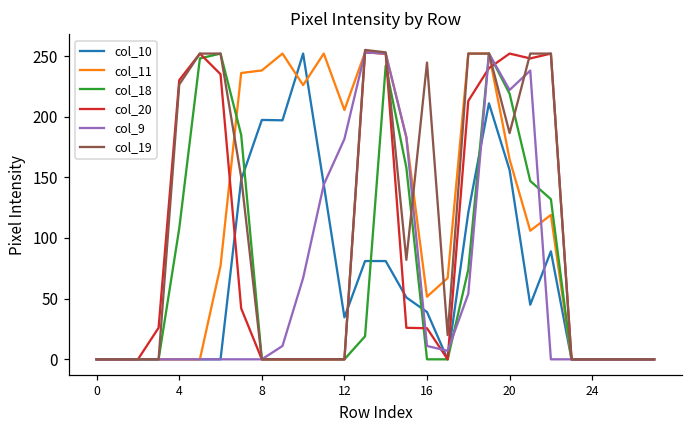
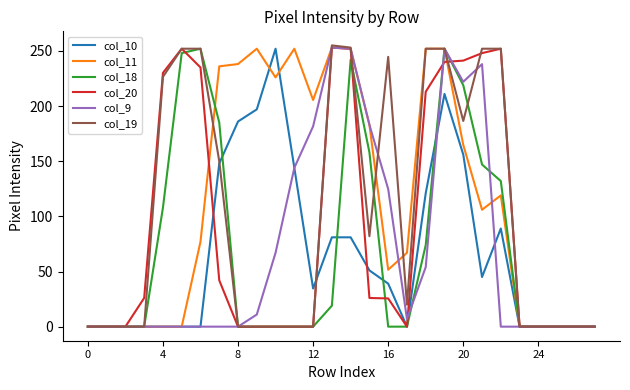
col_10, 8: 197 -> 186
col_9, 16: 11 -> 125
col_20, 20: 252 -> 241
